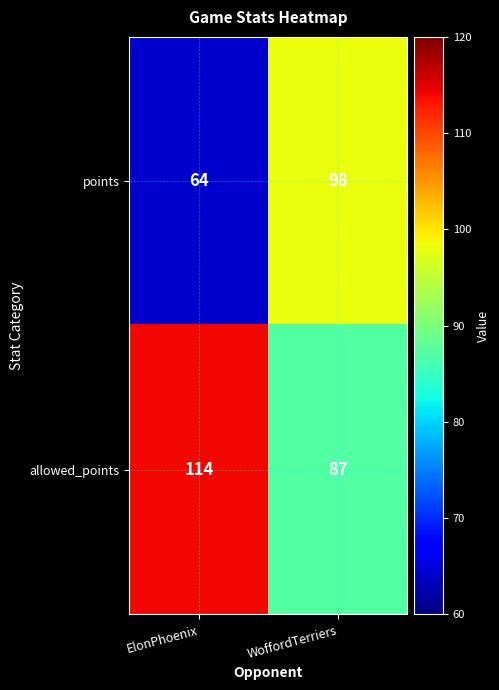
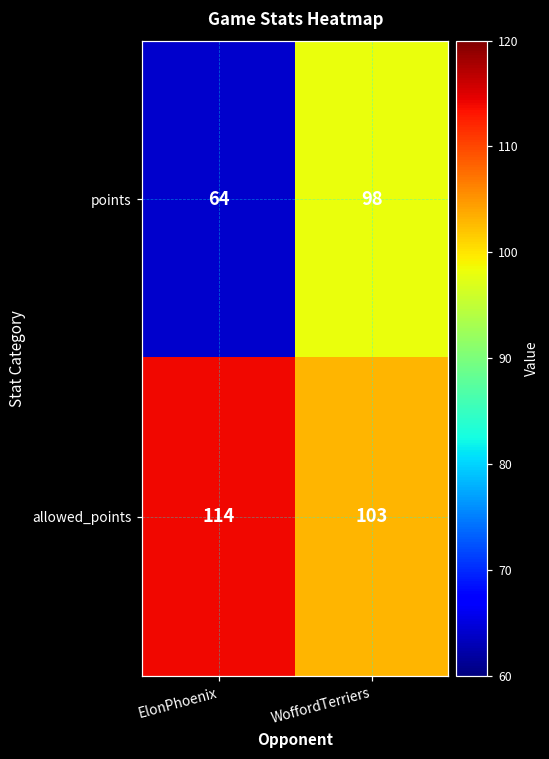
allowed_points, WoffordTerriers: 87 -> 103
